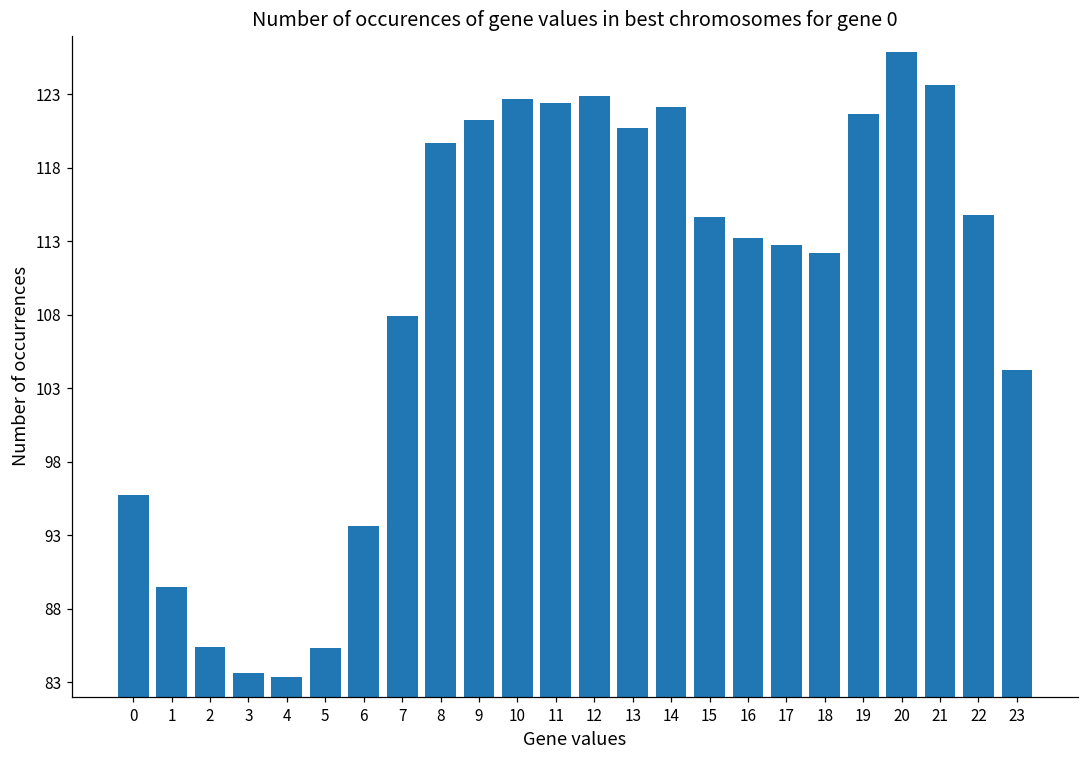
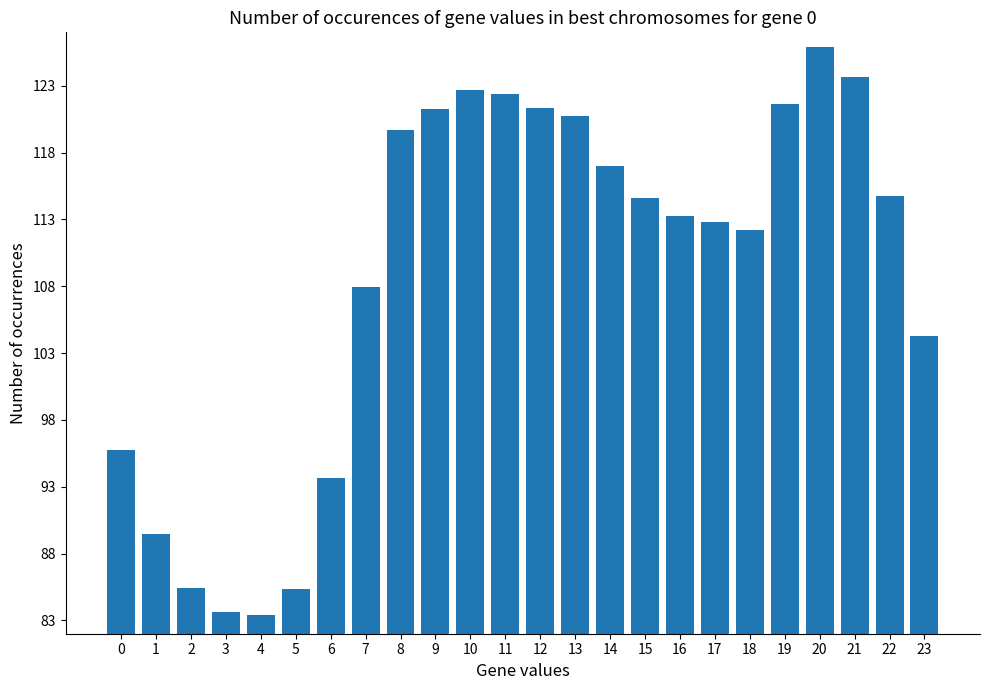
12: 122.9 -> 121.4
14: 122.1 -> 117.0
